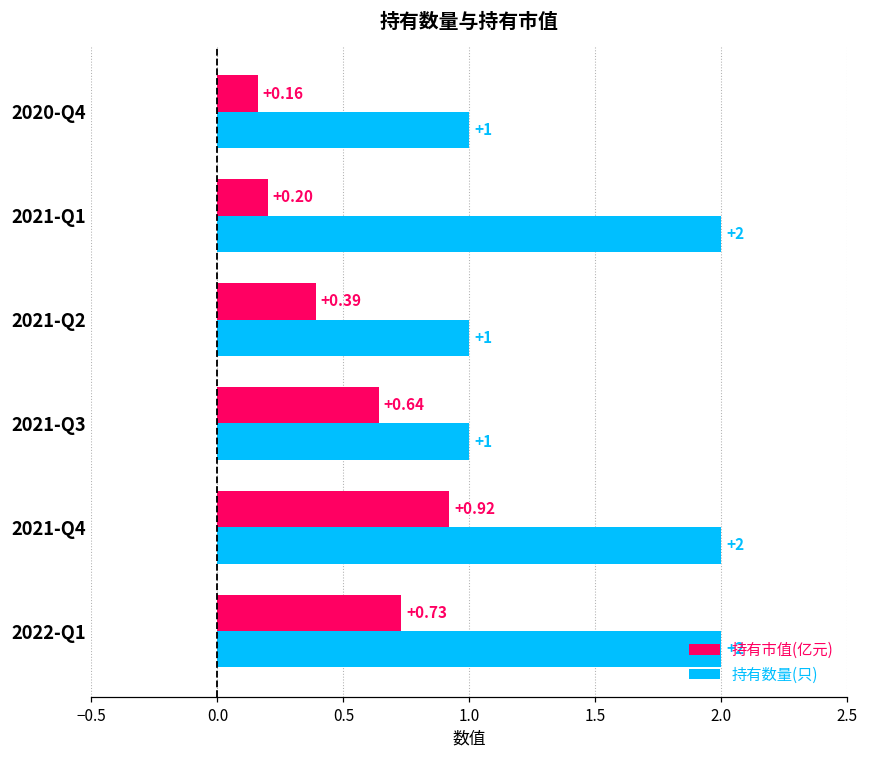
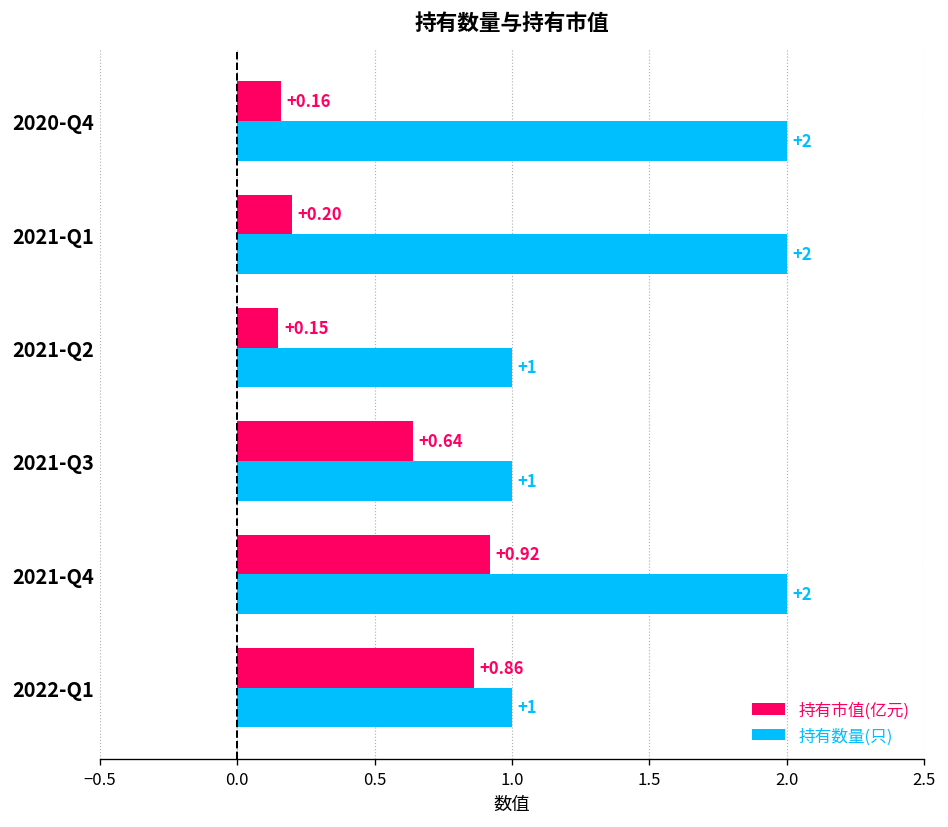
持有数量(只), 2020-Q4: +1 -> +2
持有市值(亿元), 2021-Q2: +0.39 -> +0.15
持有市值(亿元), 2022-Q1: +0.73 -> +0.86
持有数量(只), 2022-Q1: +2 -> +1
